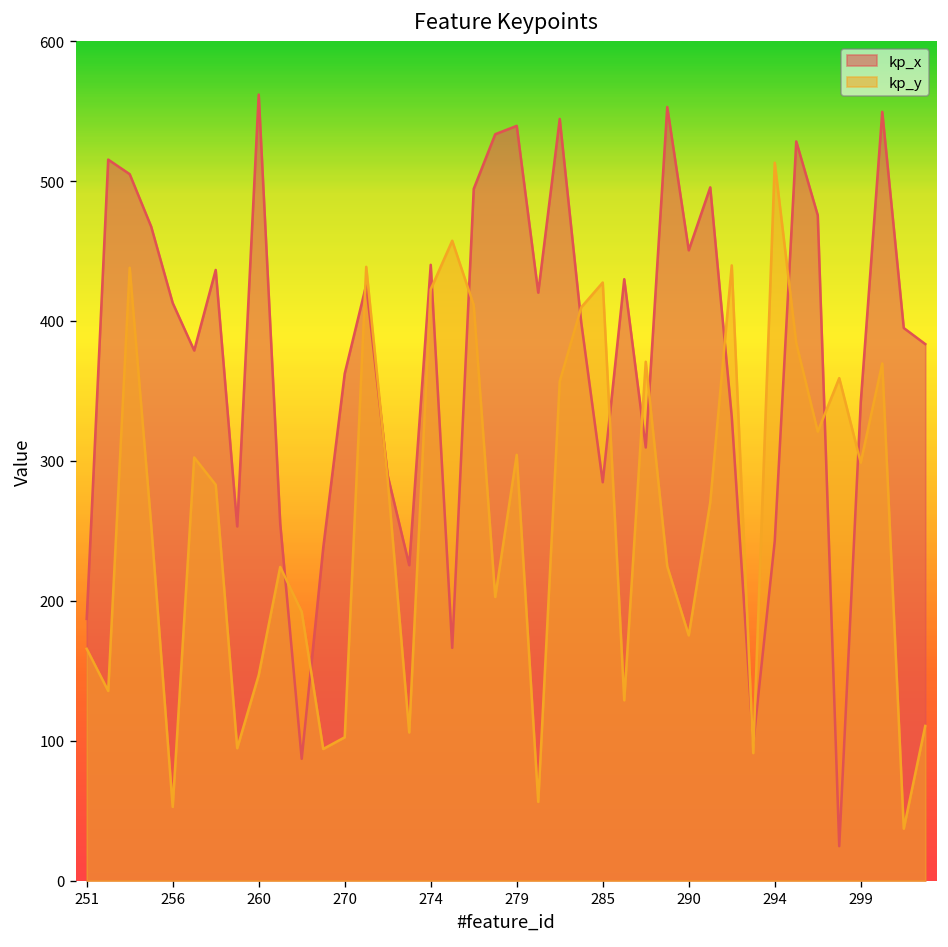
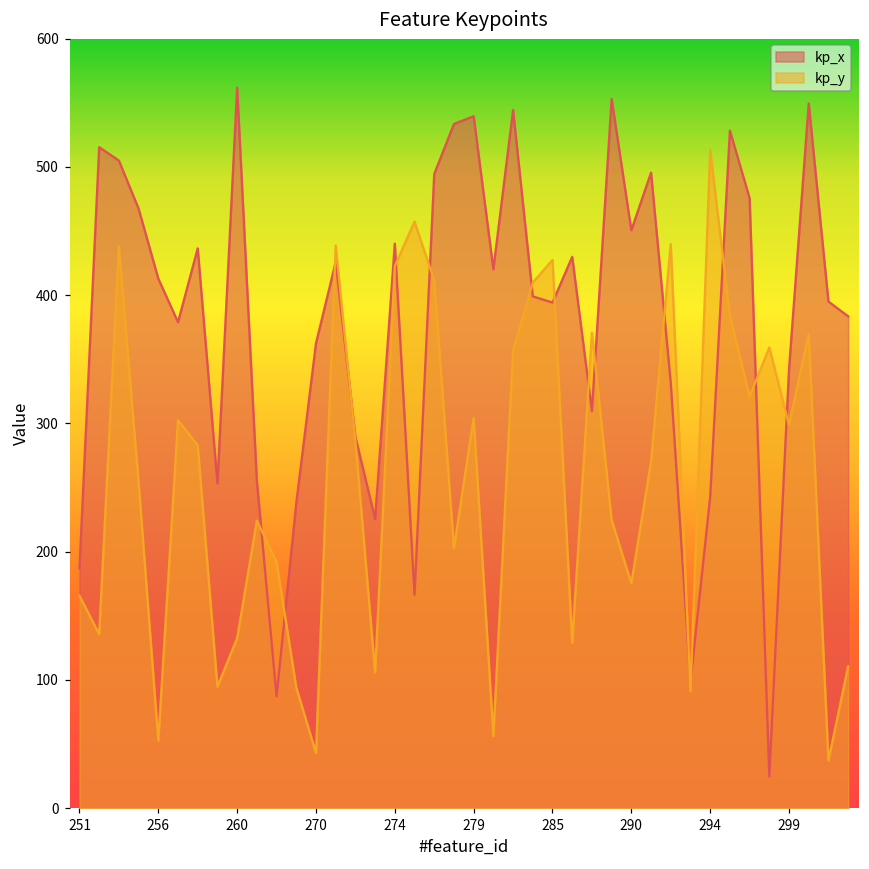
kp_y, 260: 147 -> 133
kp_y, 270: 102 -> 43
kp_x, 285: 285 -> 394
